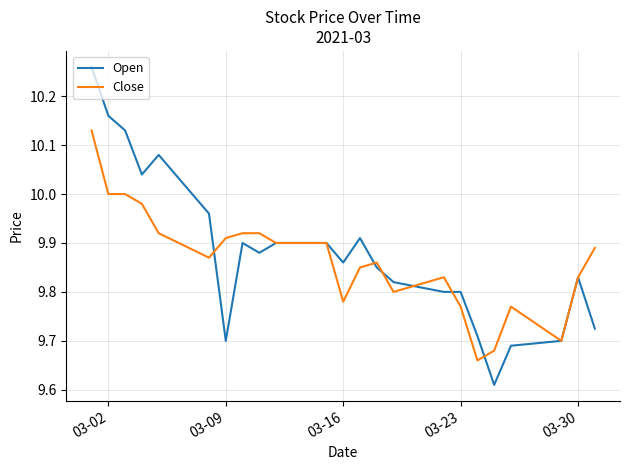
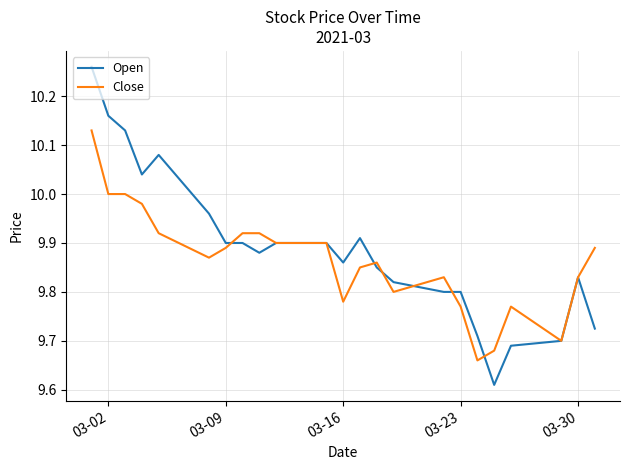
Open, 03-09: 9.7 -> 9.9
Close, 03-09: 9.91 -> 9.89
